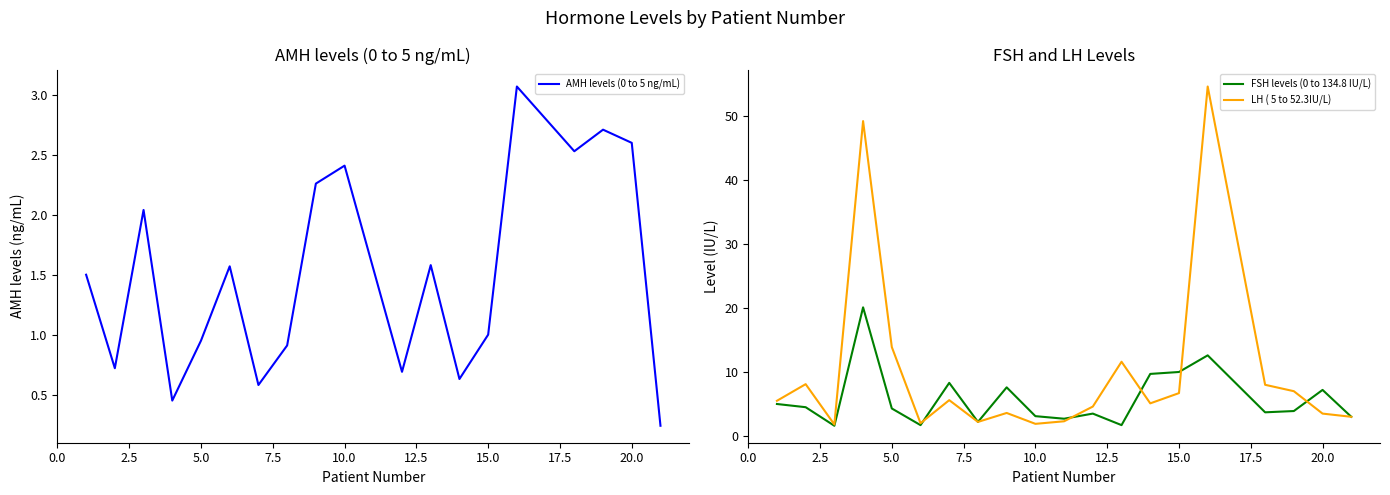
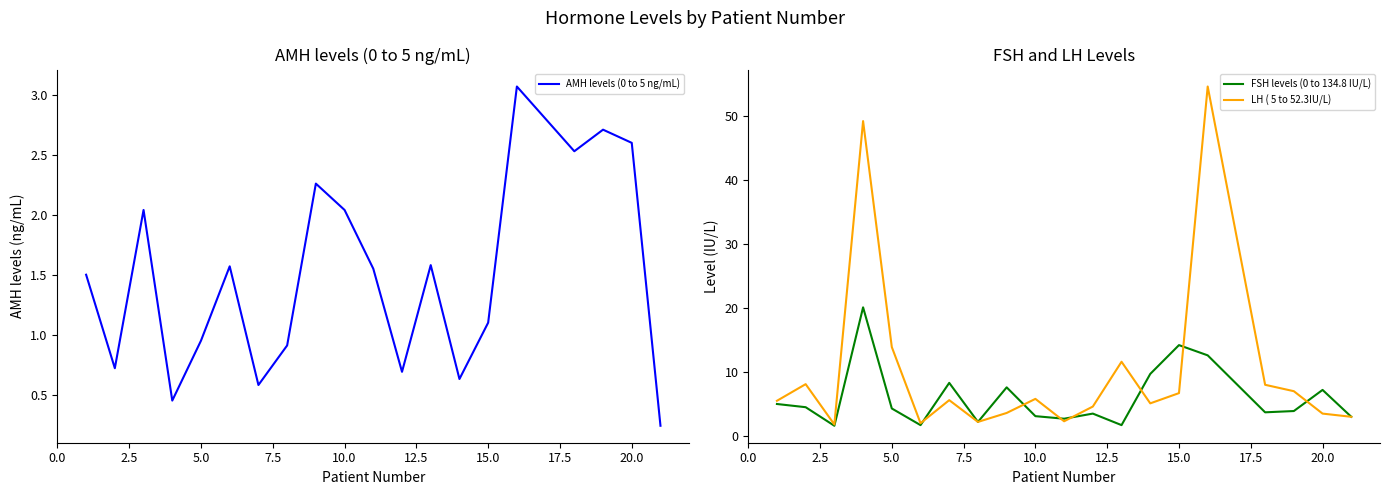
AMH levels (0 to 5 ng/mL), 10.0: 2.41 -> 2.04
AMH levels (0 to 5 ng/mL), 15.0: 1.0 -> 1.1
FSH and LH Levels, LH ( 5 to 52.3IU/L), 10.0: 2 -> 6
FSH and LH Levels, FSH levels (0 to 134.8 IU/L), 15.0: 10 -> 14
